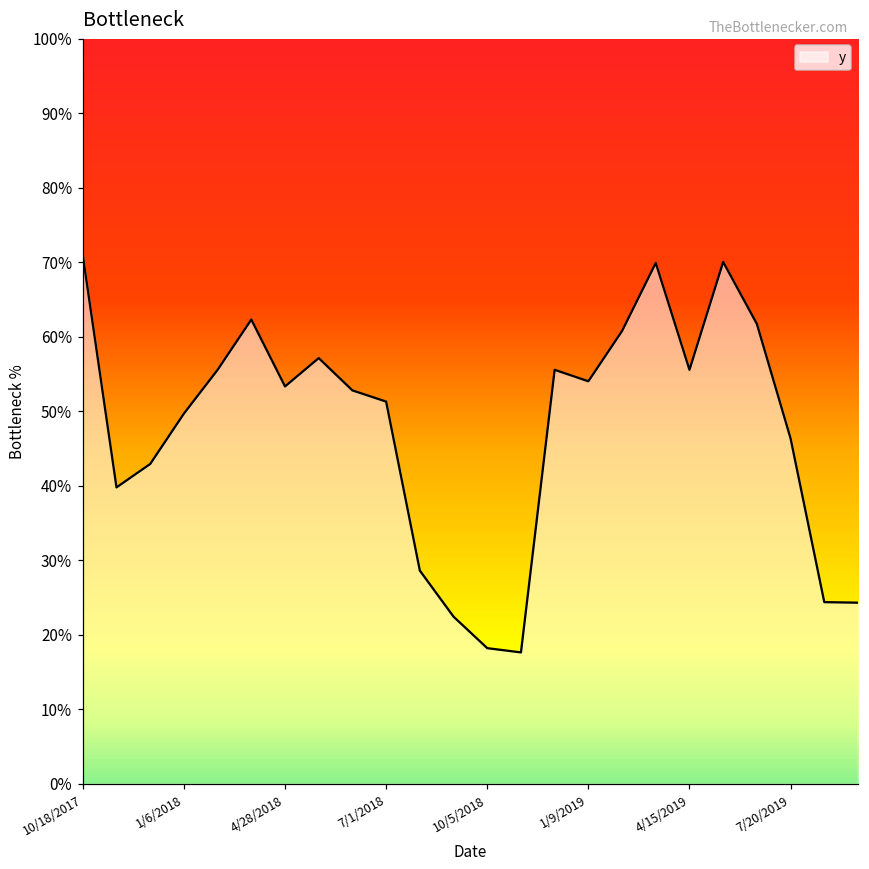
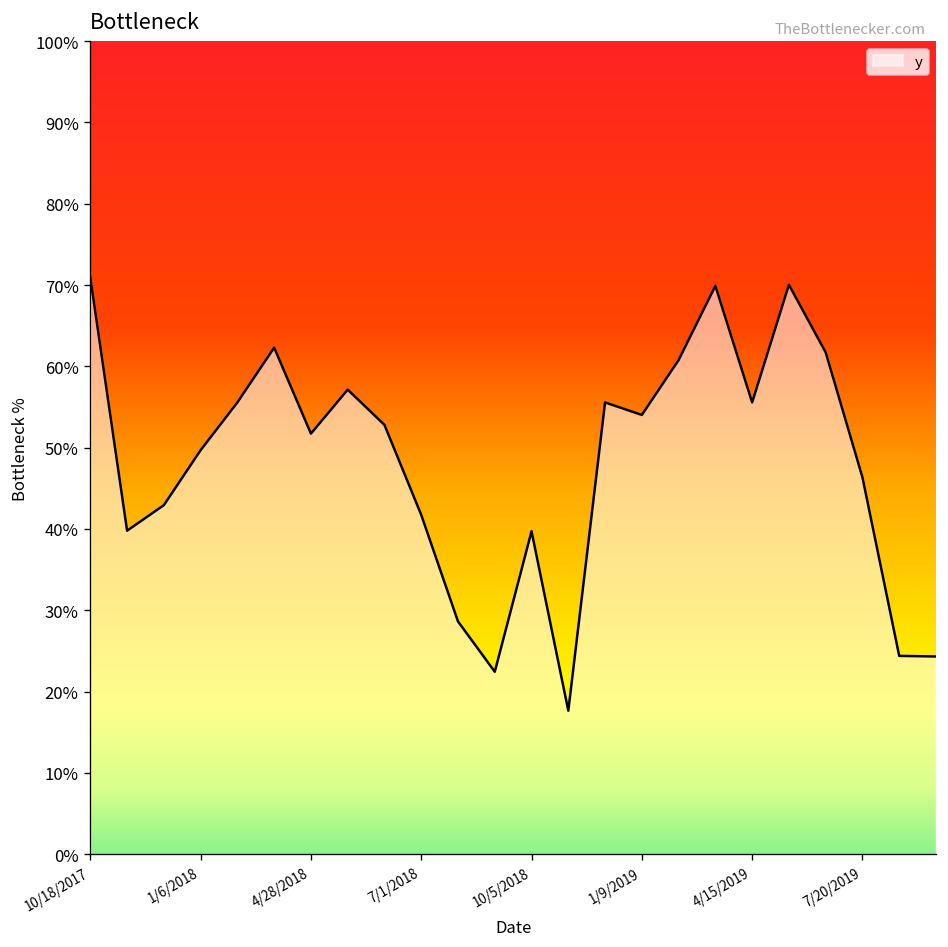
4/28/2018: 53% -> 52%
7/1/2018: 51% -> 42%
10/5/2018: 18% -> 40%
